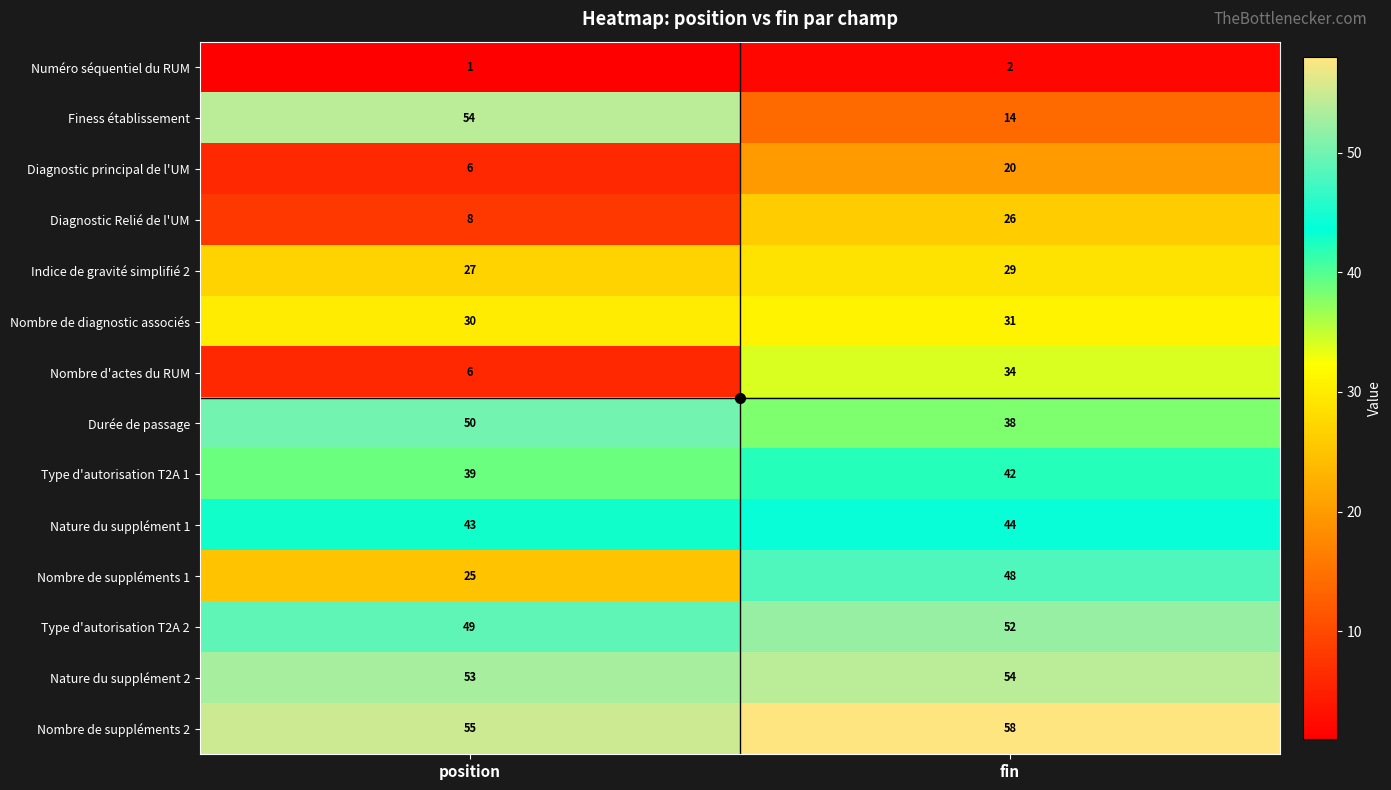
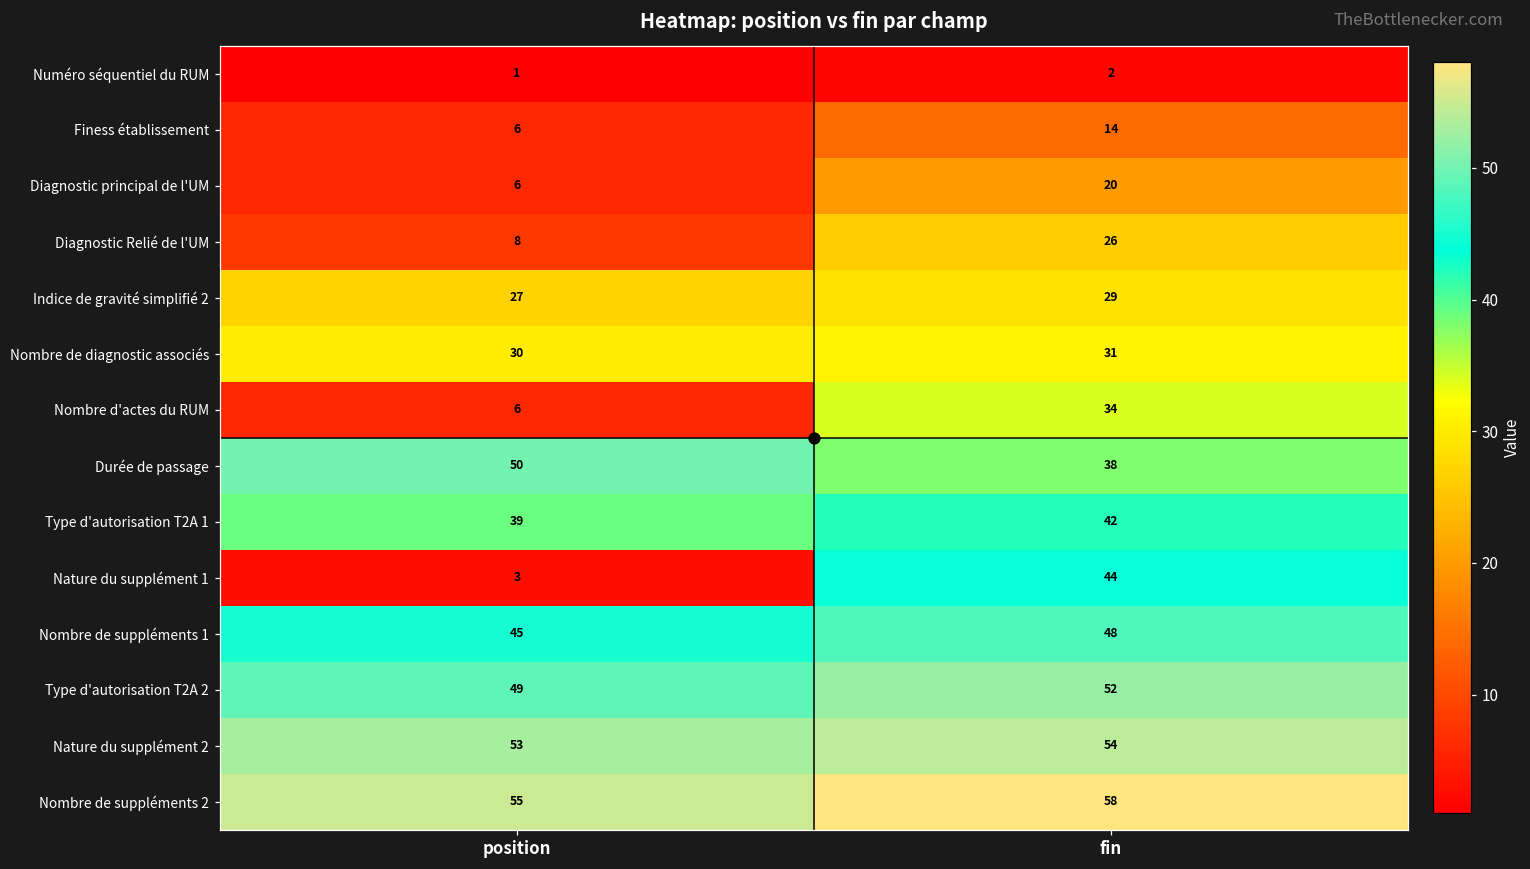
Finess établissement, position: 54 -> 6
Nature du supplément 1, position: 43 -> 3
Nombre de suppléments 1, position: 25 -> 45
